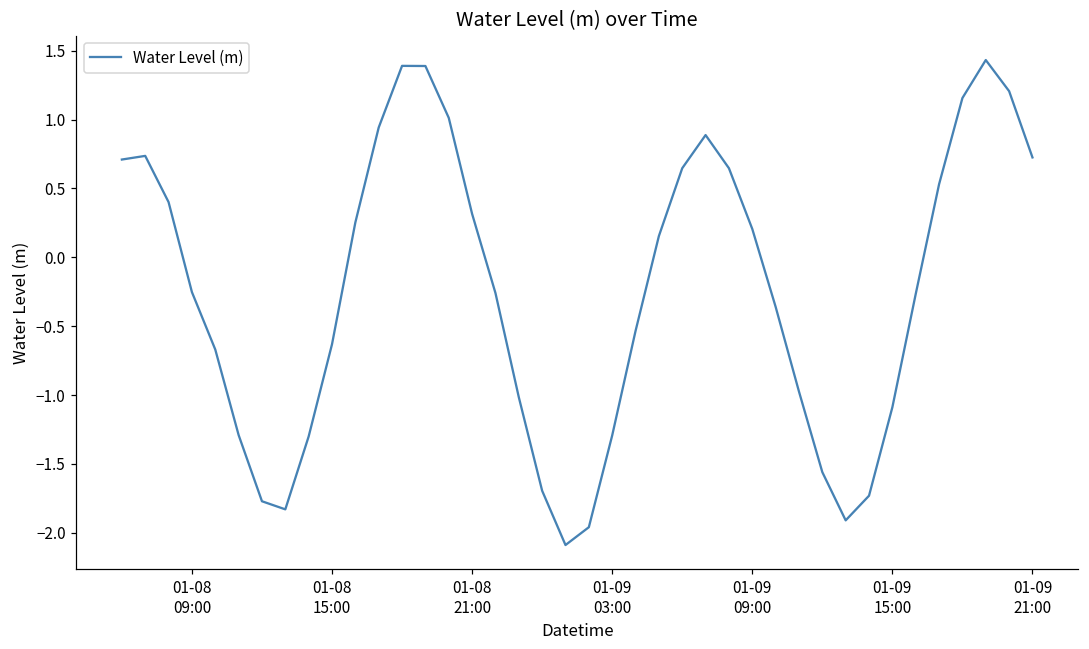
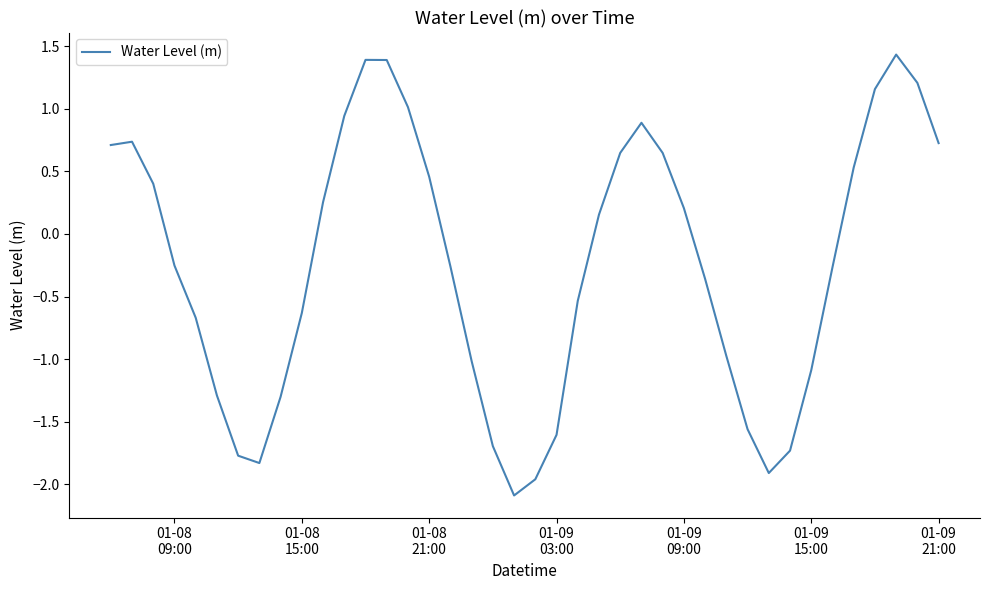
01-08 21:00: 0.32 -> 0.46
01-09 03:00: -1.29 -> -1.60
